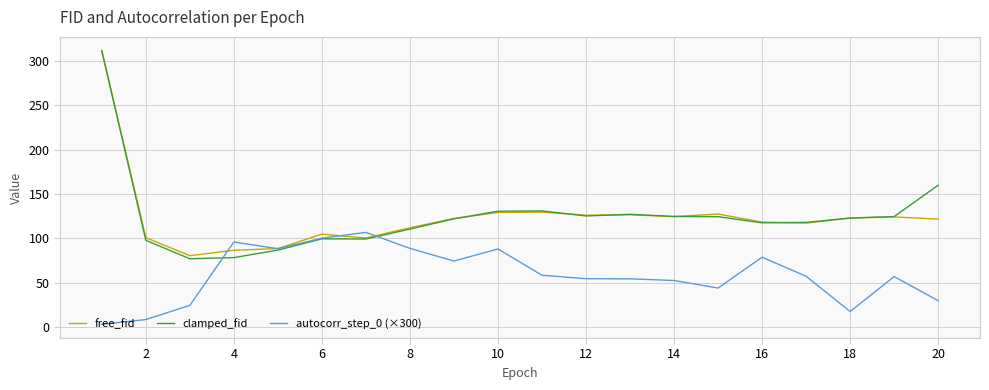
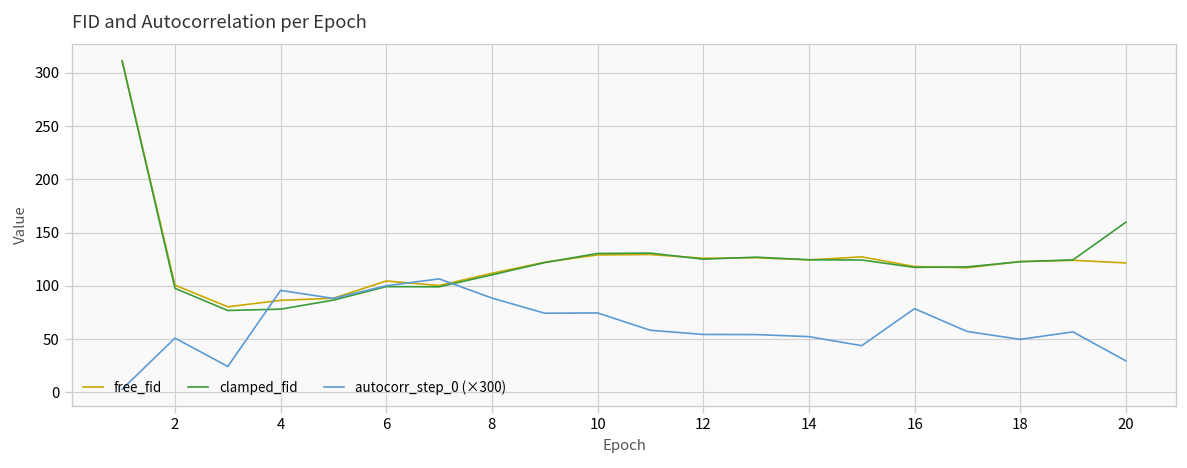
autocorr_step_0 (×300), 2: 10 -> 50
autocorr_step_0 (×300), 10: 90 -> 70
autocorr_step_0 (×300), 18: 20 -> 50
